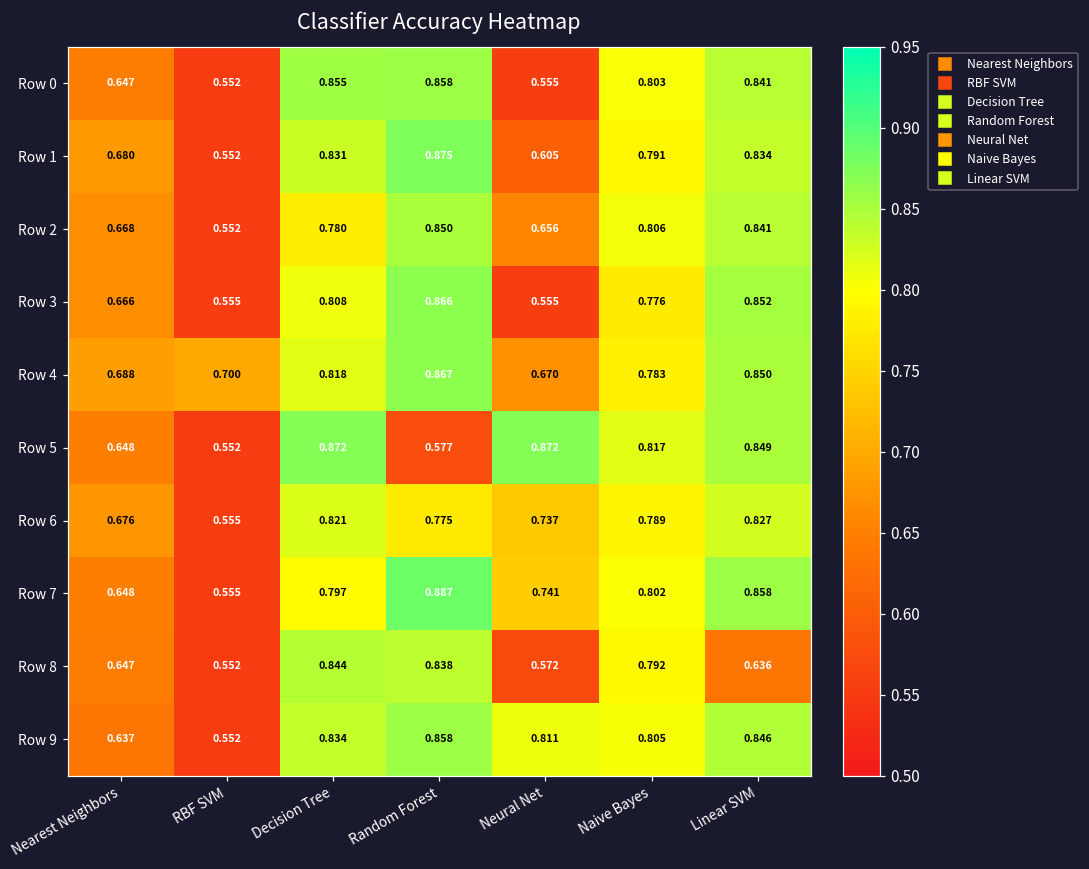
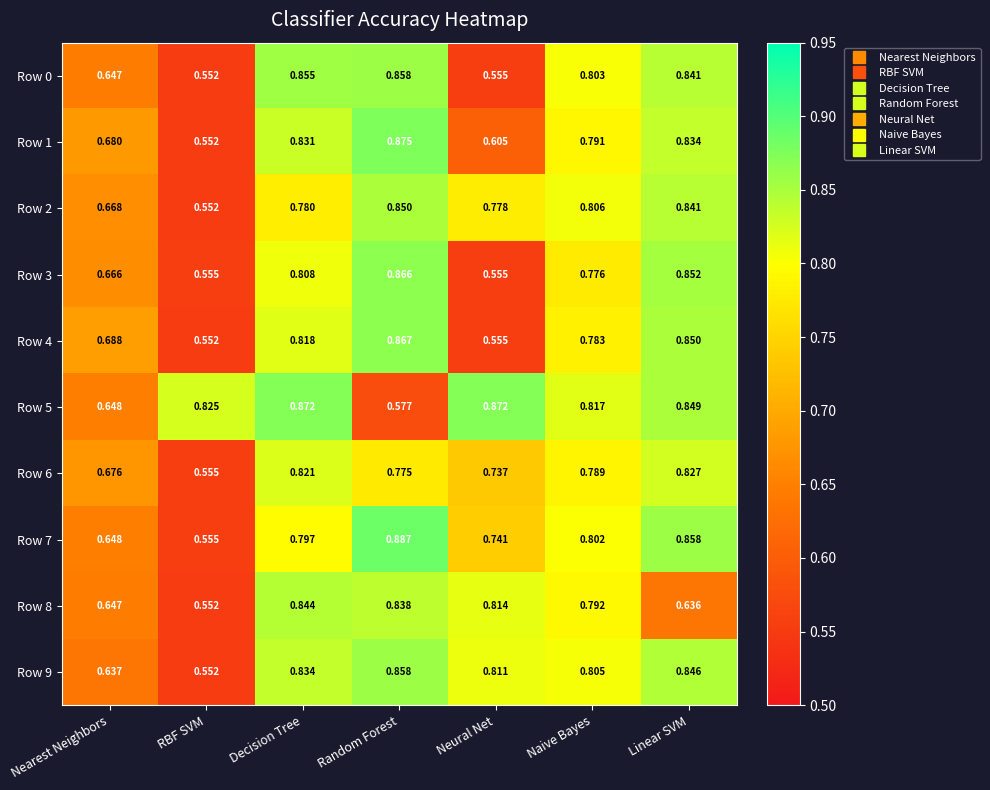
Row 2, Neural Net: 0.656 -> 0.778
Row 4, RBF SVM: 0.700 -> 0.552
Row 4, Neural Net: 0.670 -> 0.555
Row 5, RBF SVM: 0.552 -> 0.825
Row 8, Neural Net: 0.572 -> 0.814
